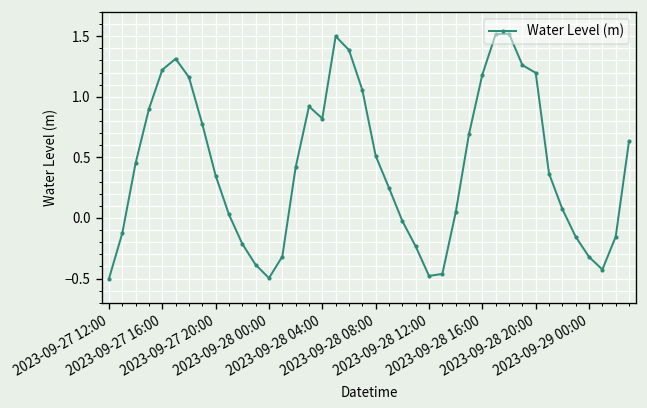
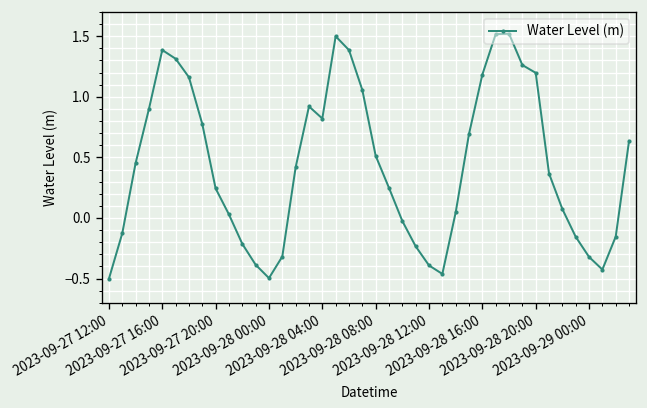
2023-09-27 16:00: 1.22 -> 1.39
2023-09-27 20:00: 0.35 -> 0.24
2023-09-28 12:00: -0.48 -> -0.39
